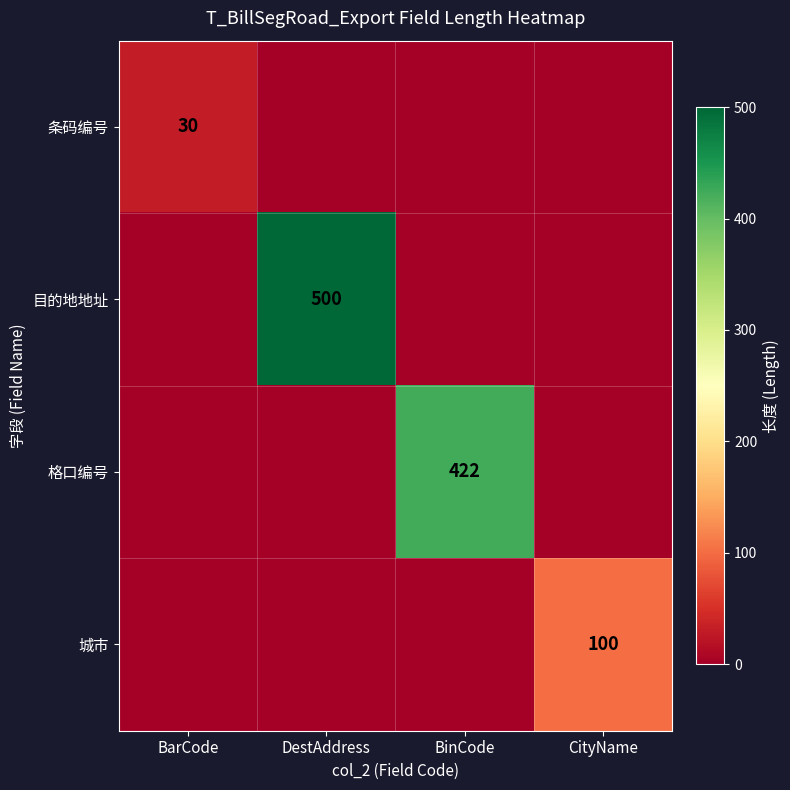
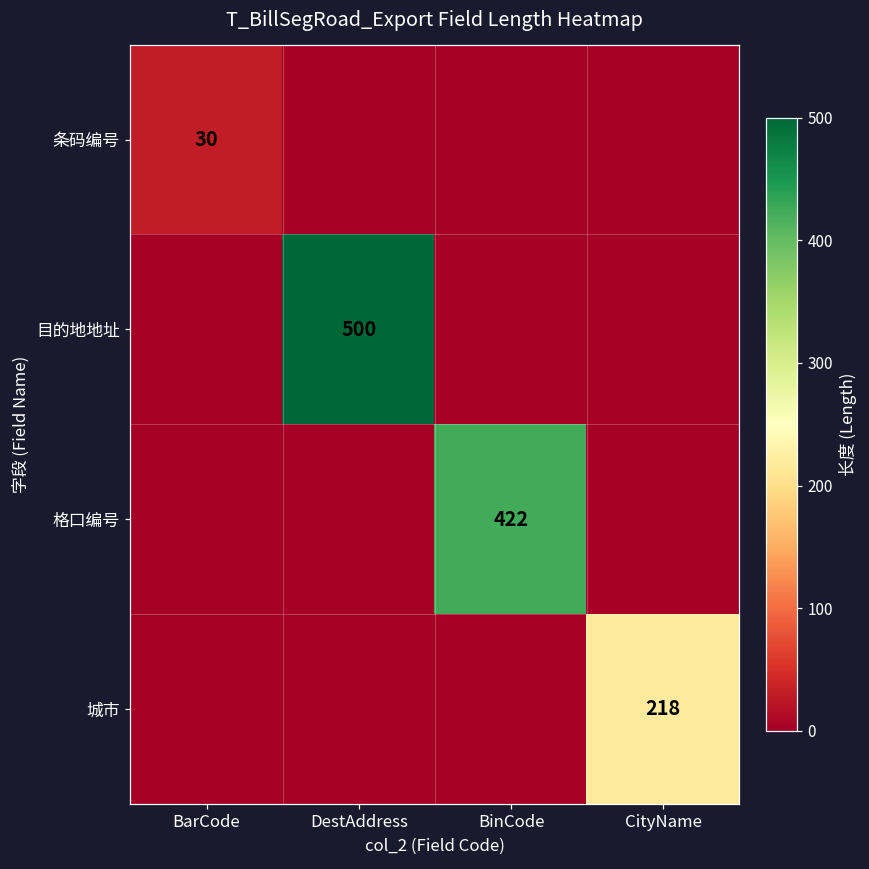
城市, CityName: 100 -> 218
